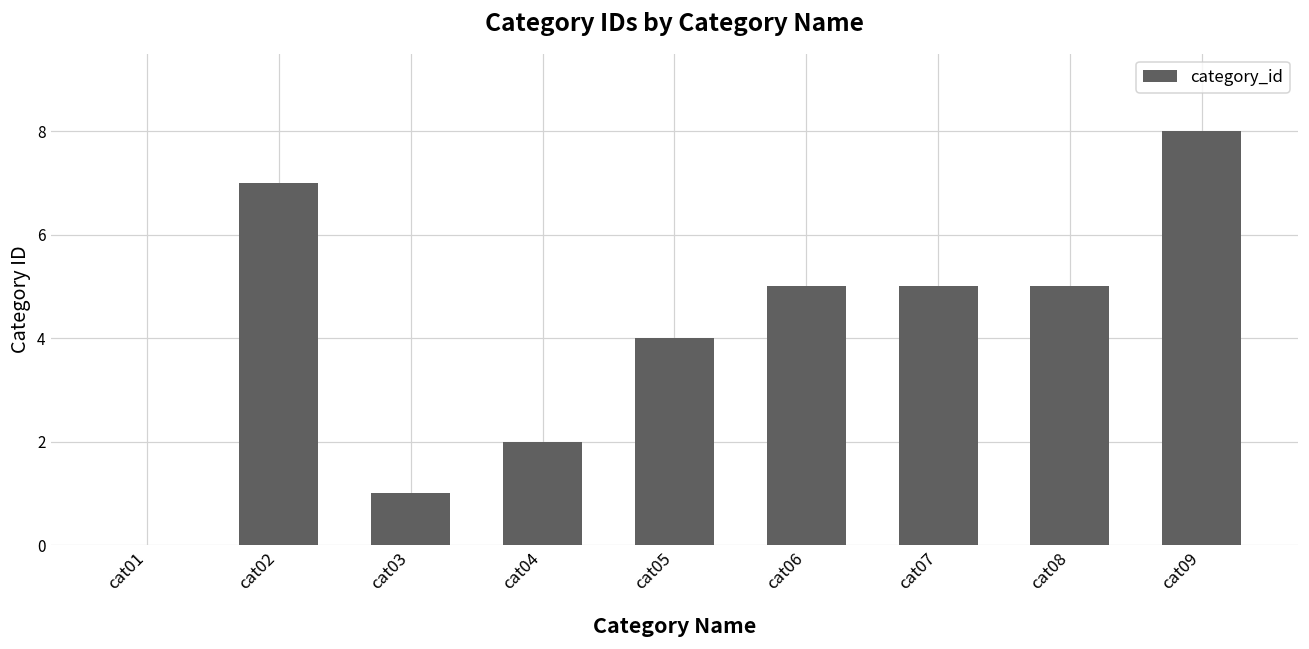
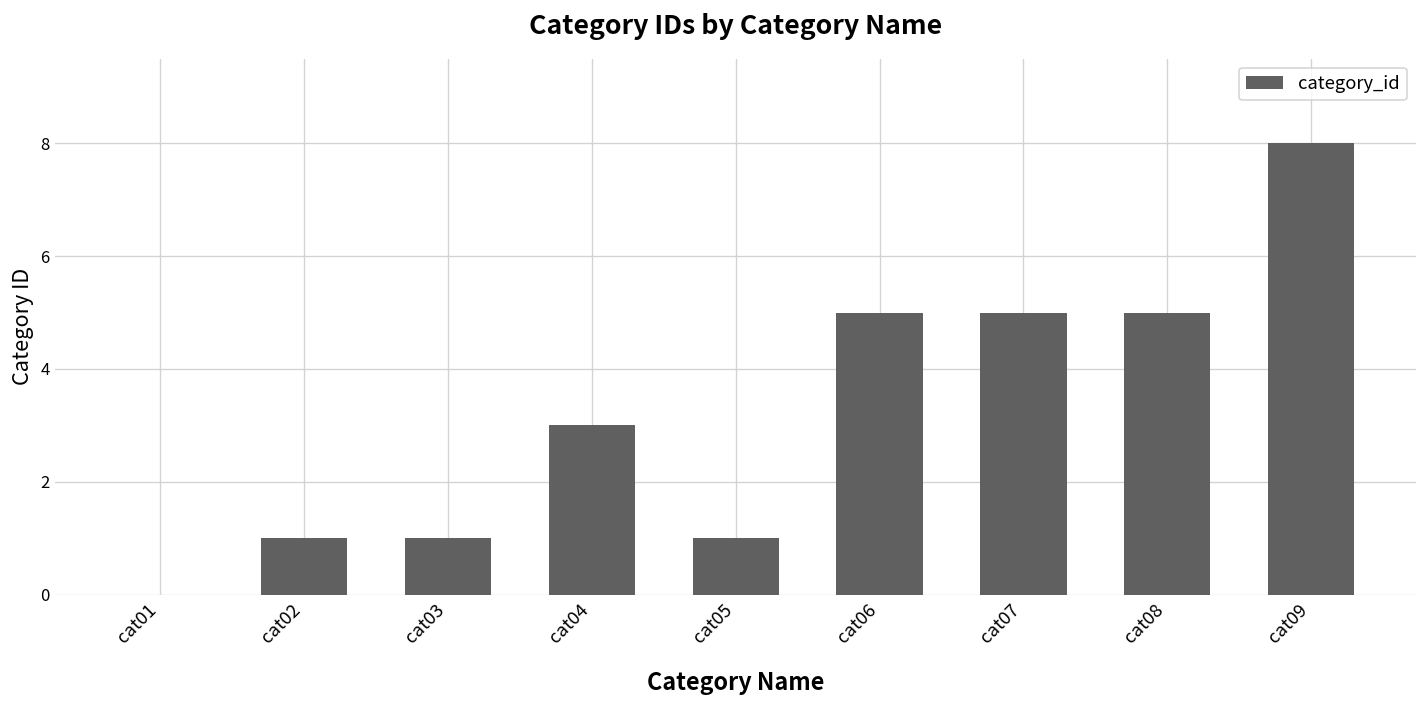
cat02: 7 -> 1
cat04: 2 -> 3
cat05: 4 -> 1
